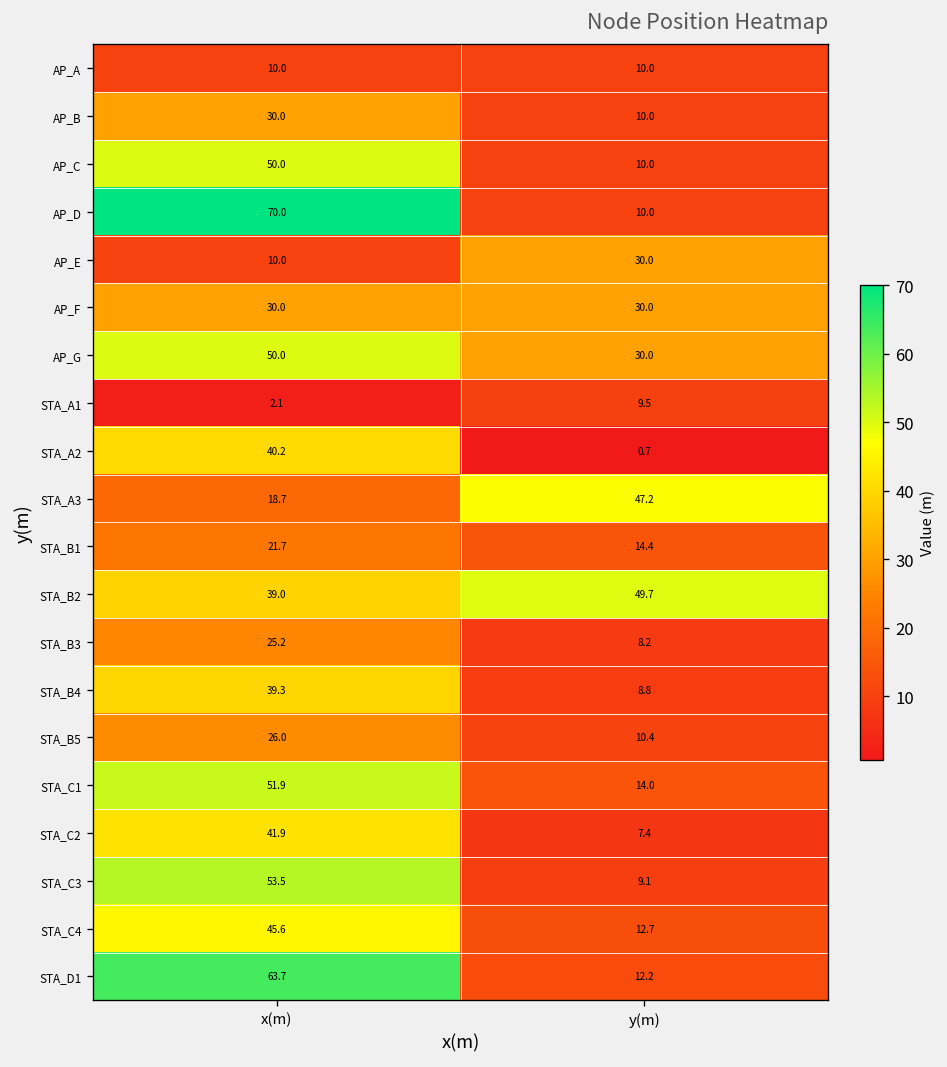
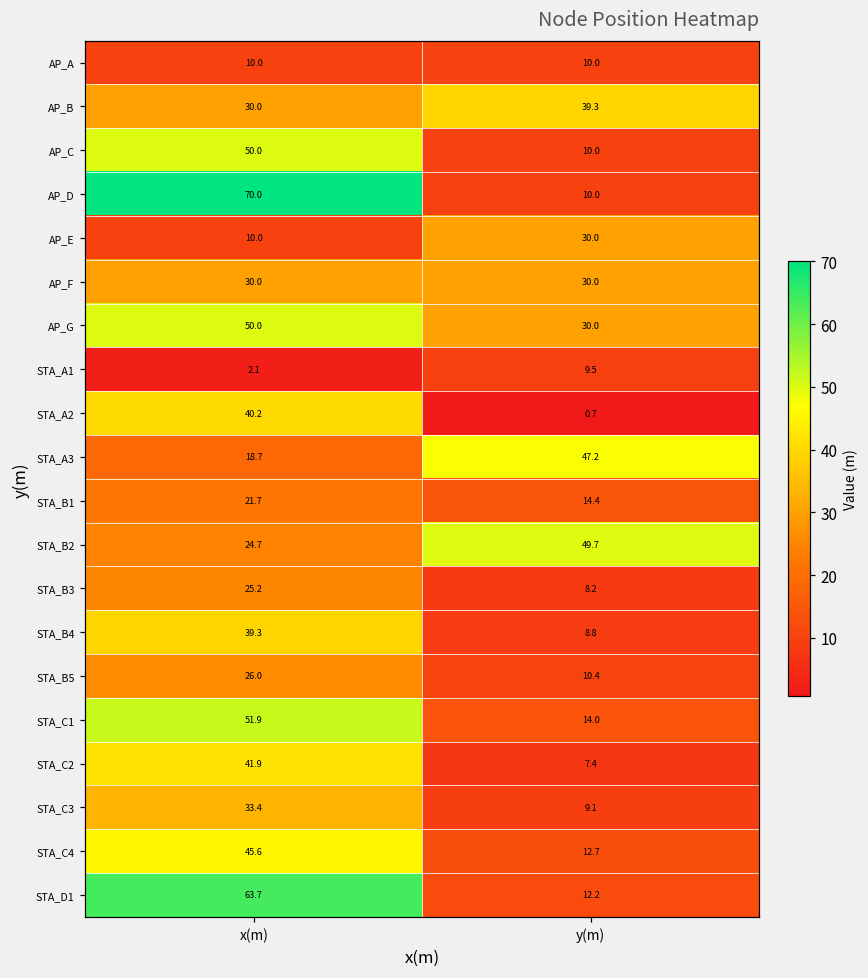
AP_B, y(m): 10.0 -> 39.3
STA_B2, x(m): 39.0 -> 24.7
STA_C3, x(m): 53.5 -> 33.4
